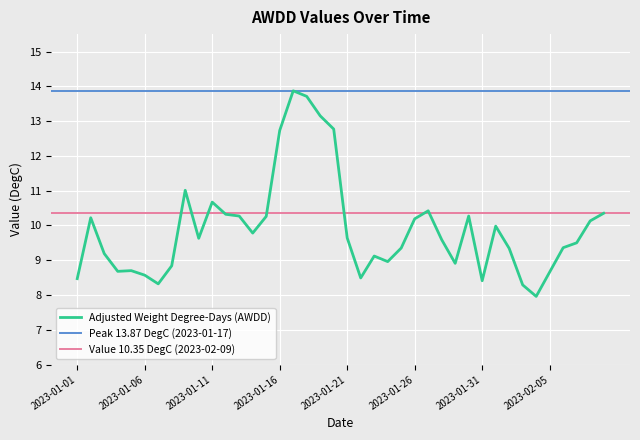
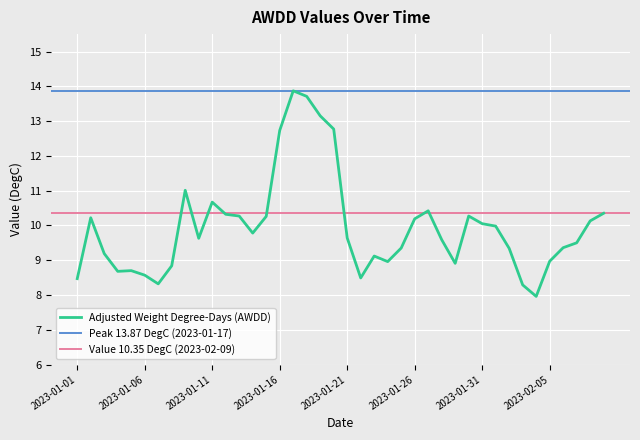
2023-01-31: 8.4 -> 10.1
2023-02-05: 8.7 -> 9.0
